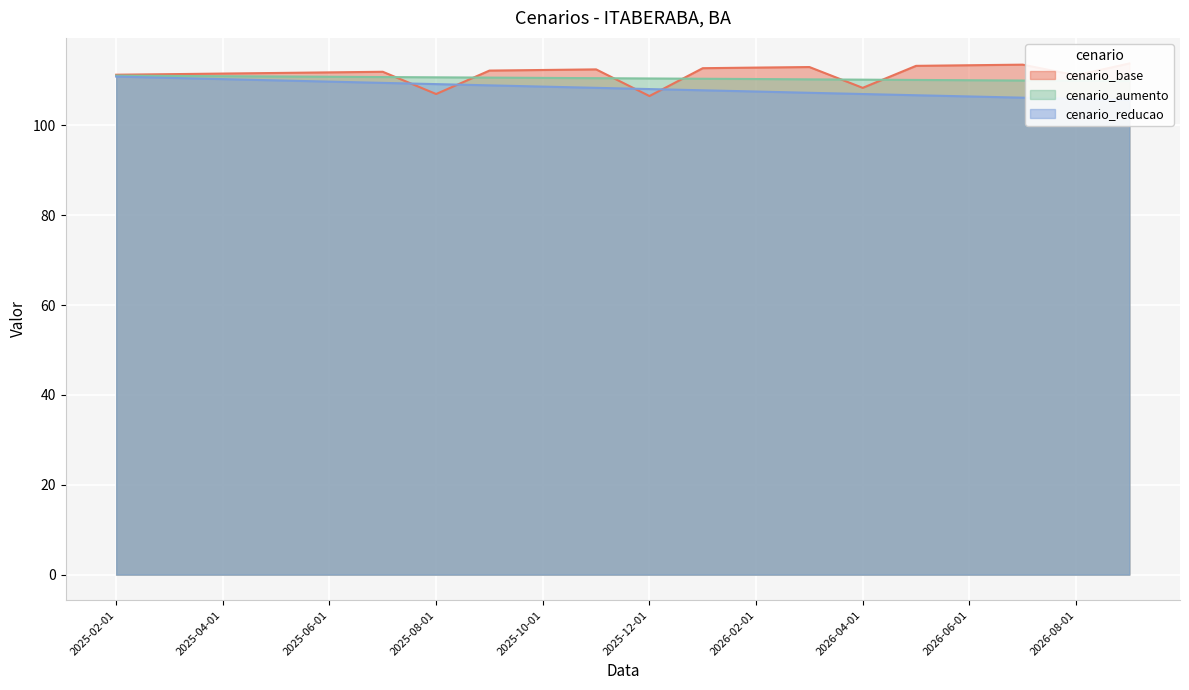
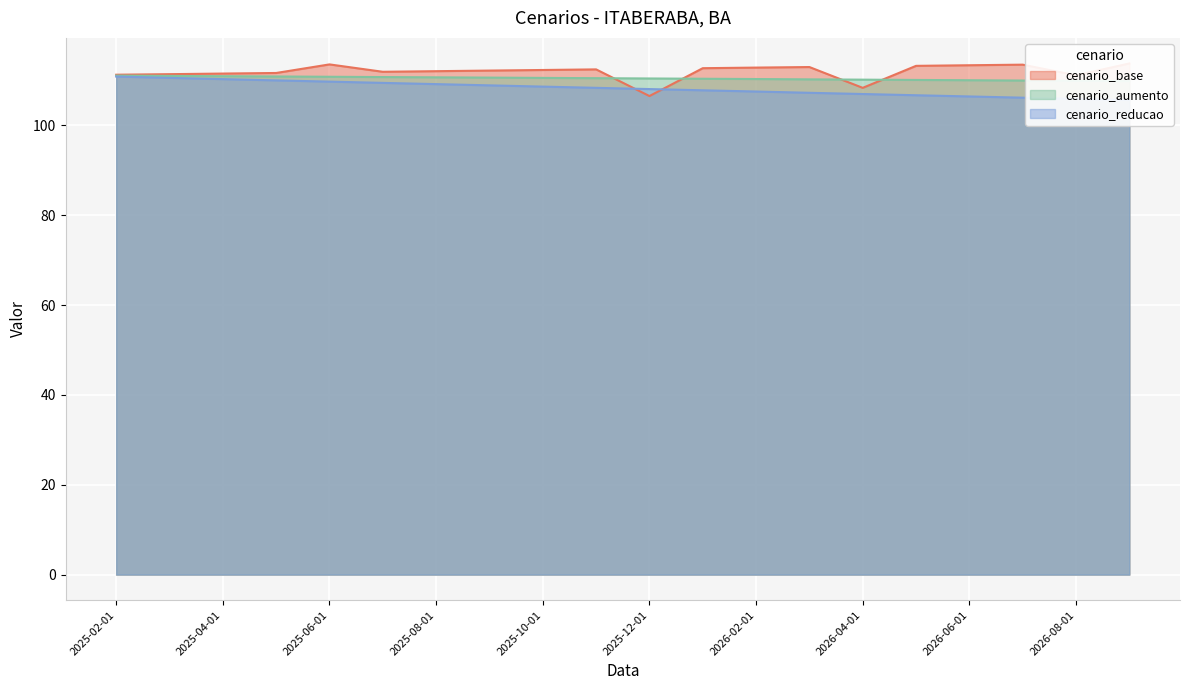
cenario_base, 2025-06-01: 112 -> 114
cenario_base, 2025-08-01: 107 -> 112
